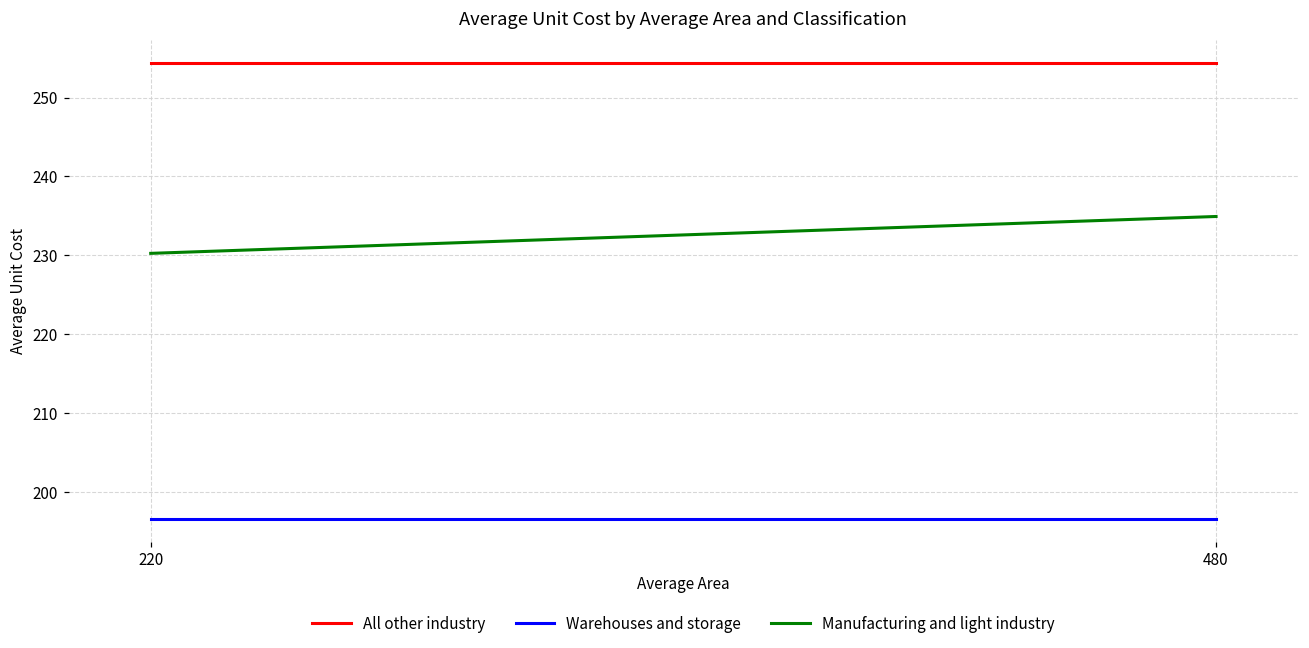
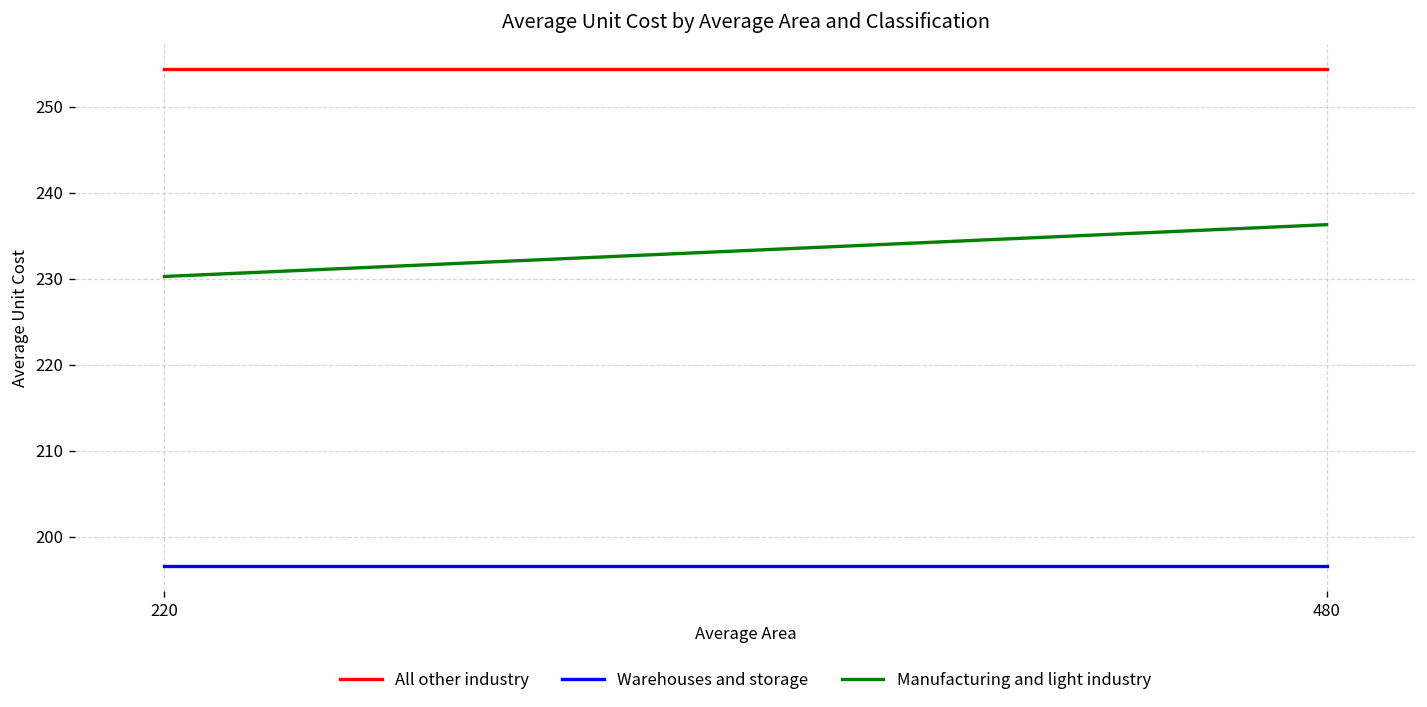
Manufacturing and light industry, 480: 235 -> 236
